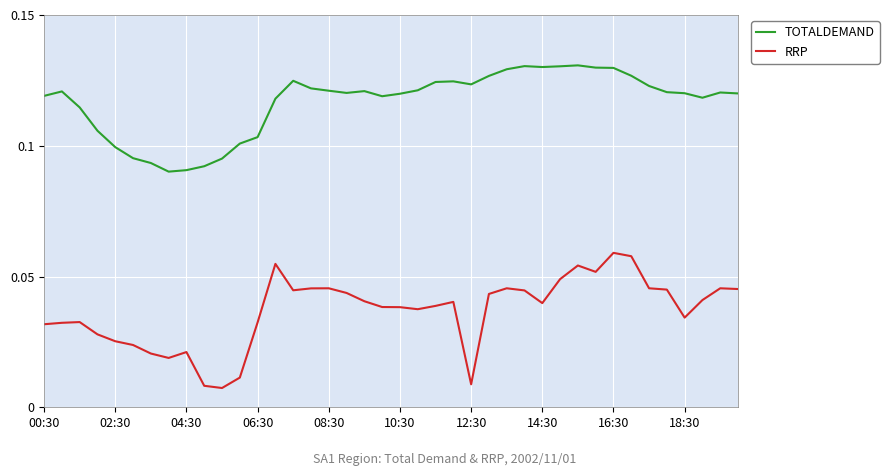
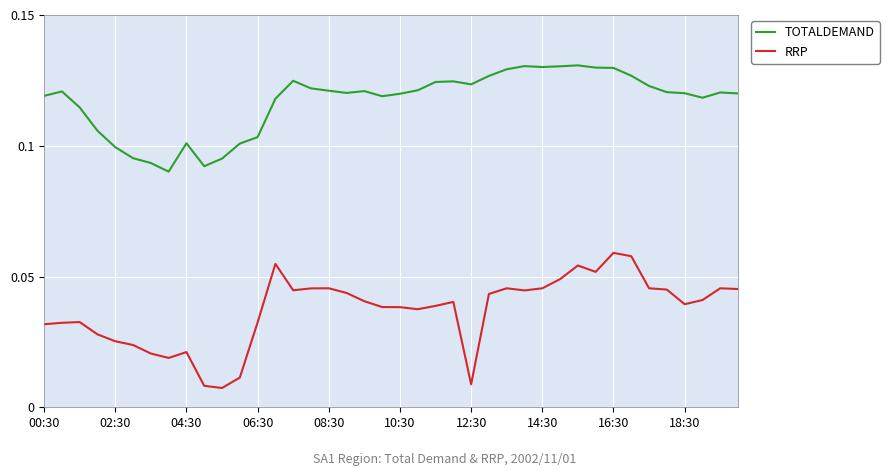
TOTALDEMAND, 04:30: 0.091 -> 0.101
RRP, 14:30: 0.040 -> 0.046
RRP, 18:30: 0.034 -> 0.039
